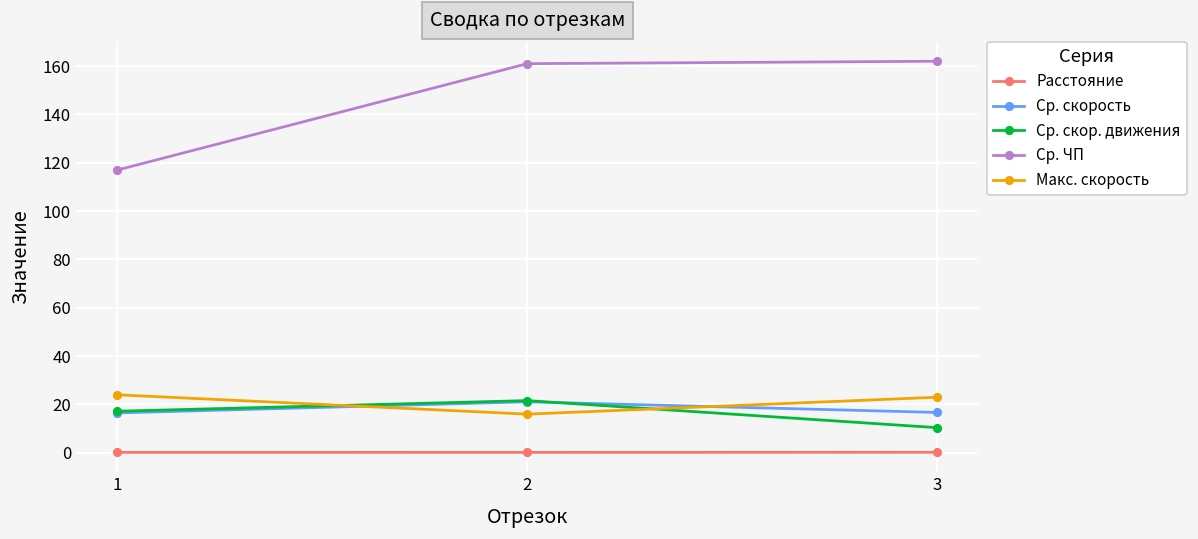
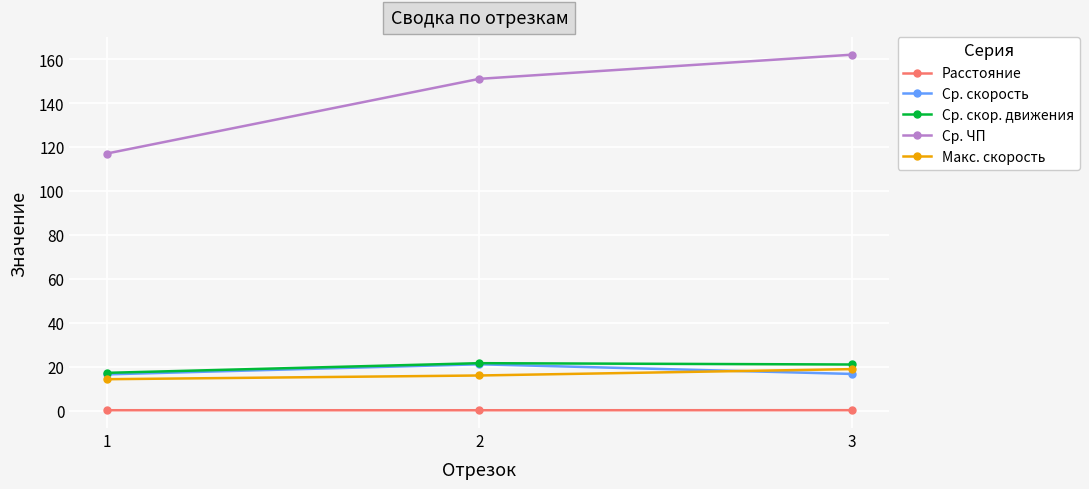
Макс. скорость, 1: 24 -> 14
Ср. ЧП, 2: 161 -> 151
Ср. скор. движения, 3: 10 -> 21
Макс. скорость, 3: 23 -> 19
